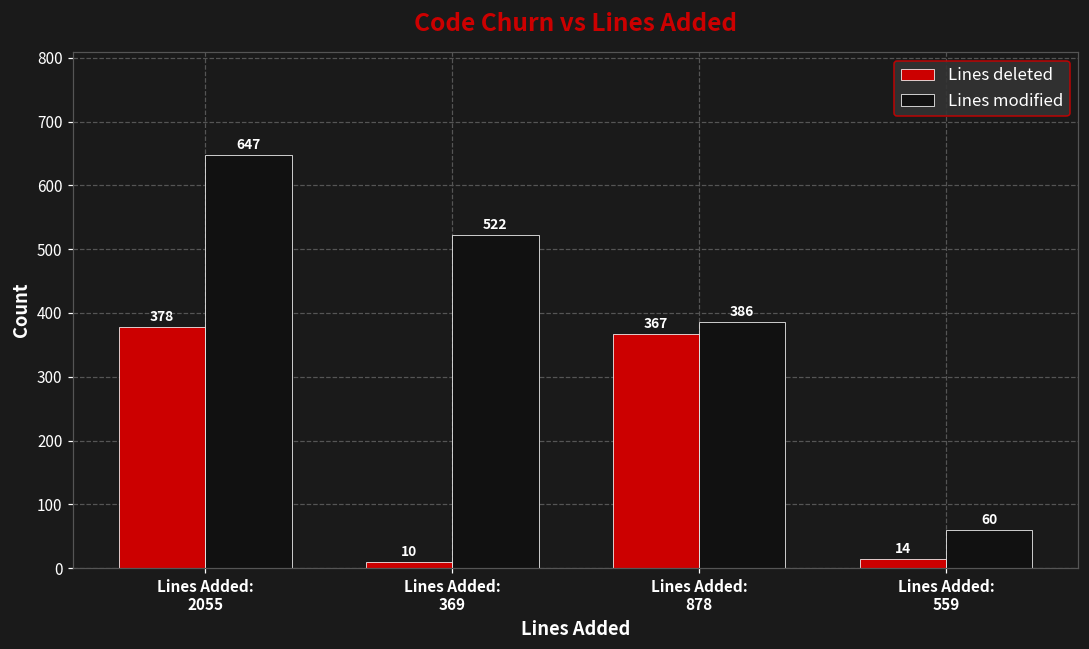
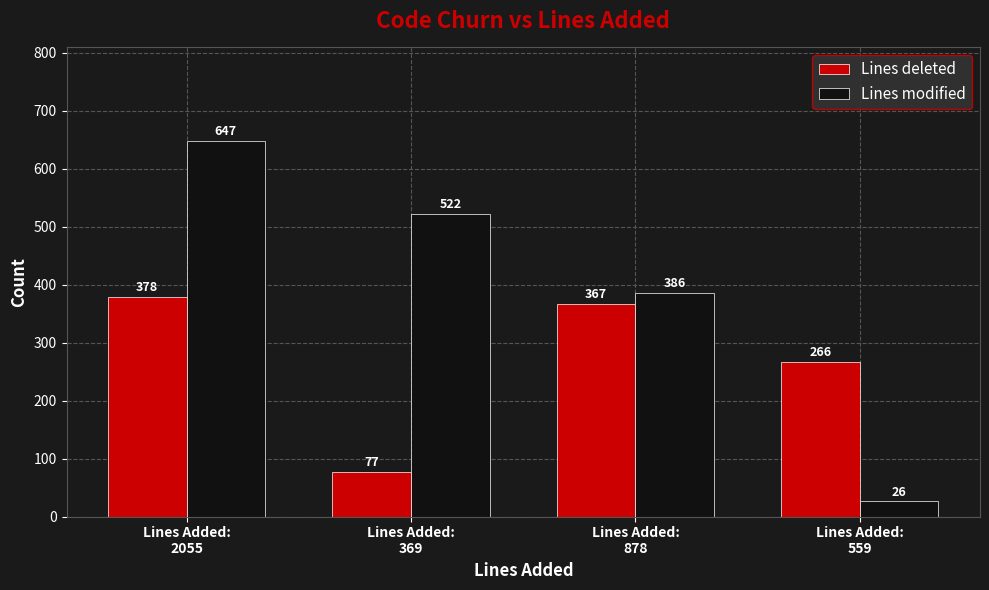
Lines deleted, Lines Added: 369: 10 -> 77
Lines deleted, Lines Added: 559: 14 -> 266
Lines modified, Lines Added: 559: 60 -> 26
